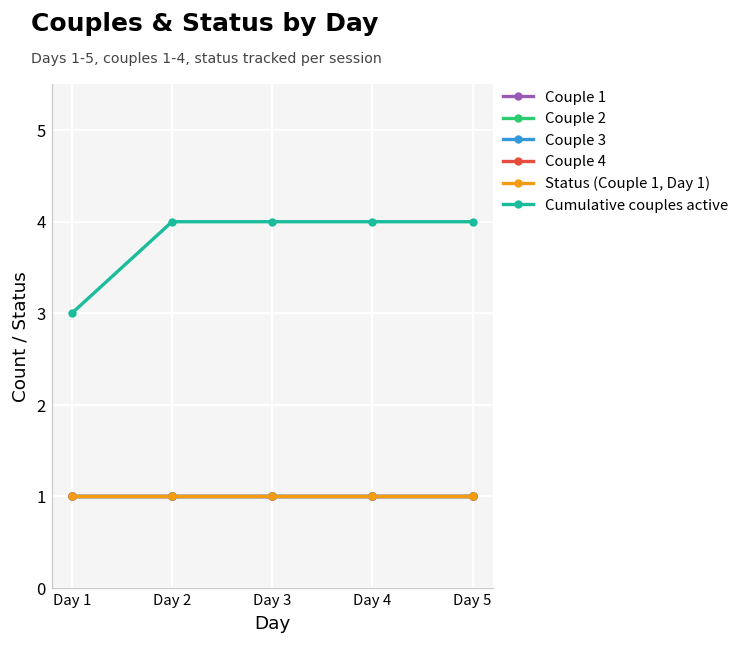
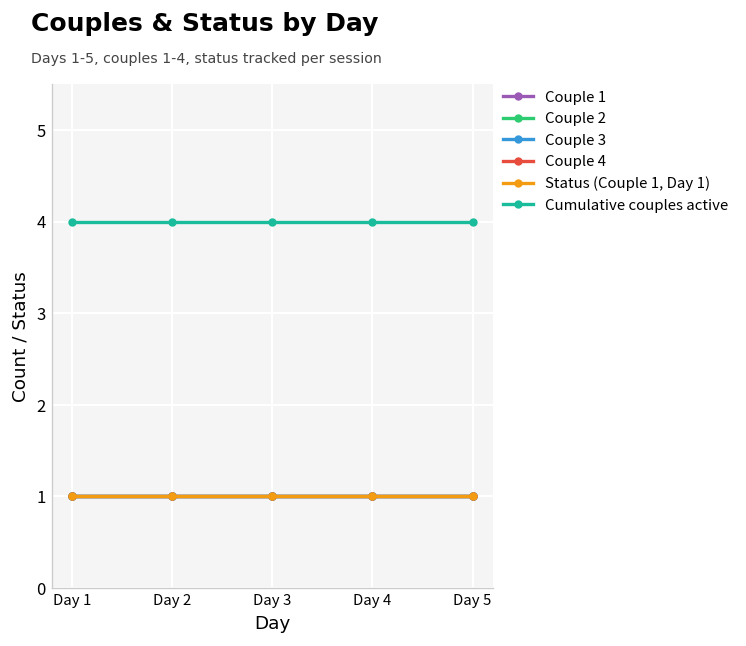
Cumulative couples active, Day 1: 3 -> 4
